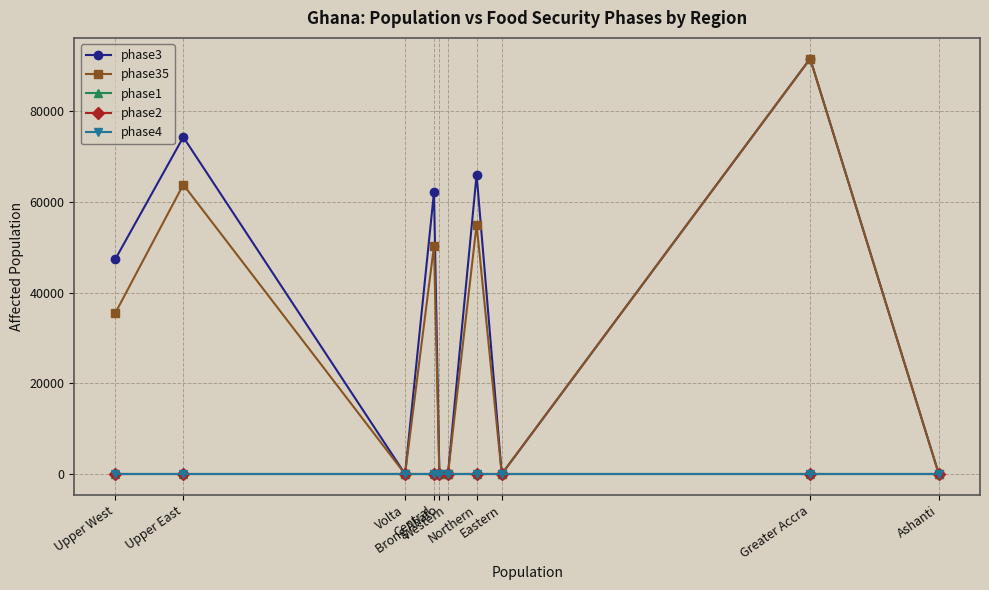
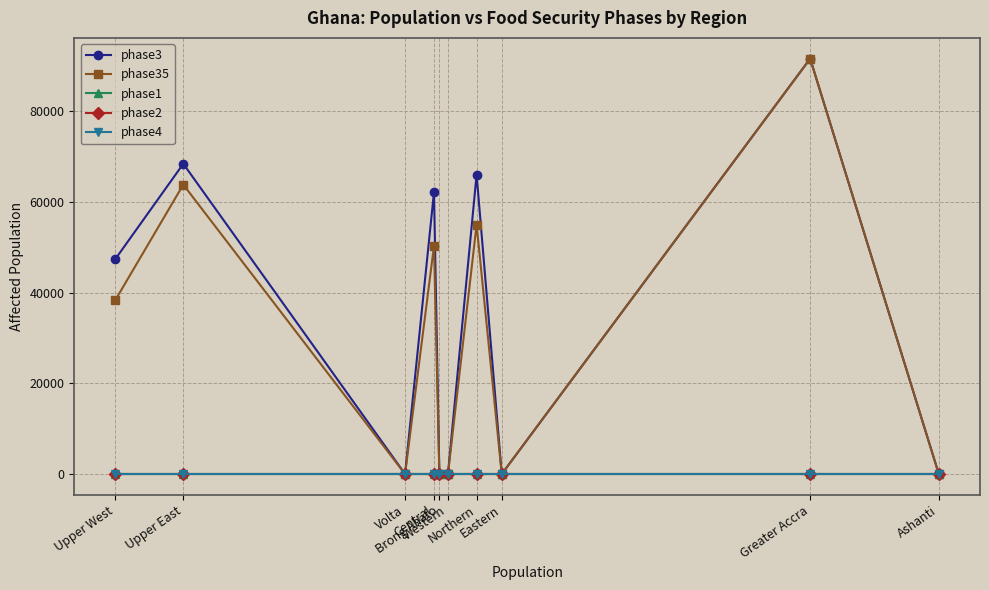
phase35, Upper West: 36000 -> 38000
phase3, Upper East: 74000 -> 68000
